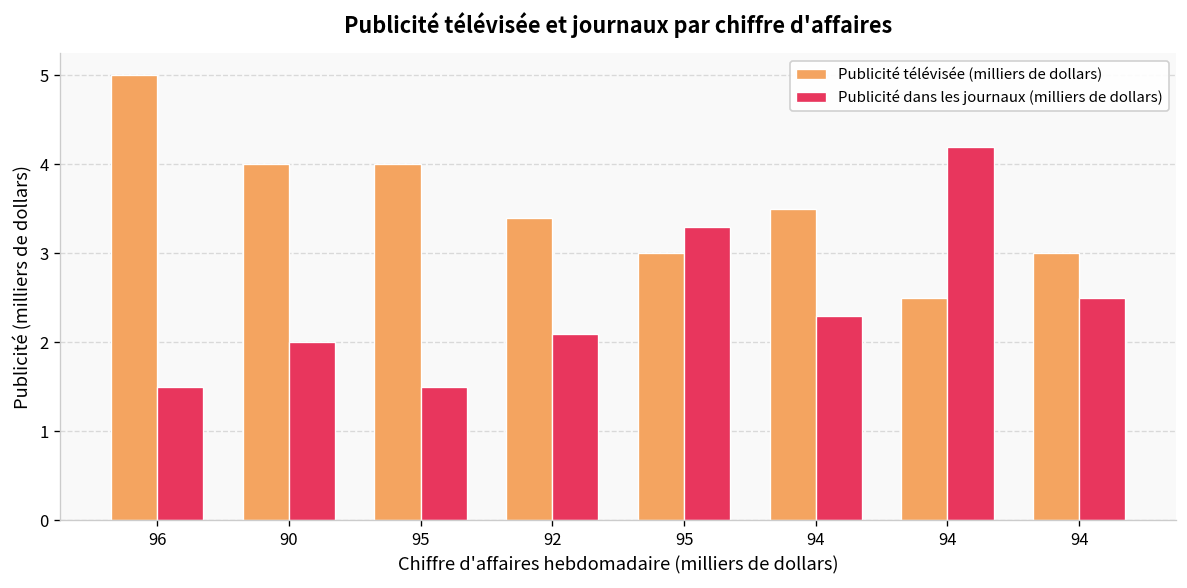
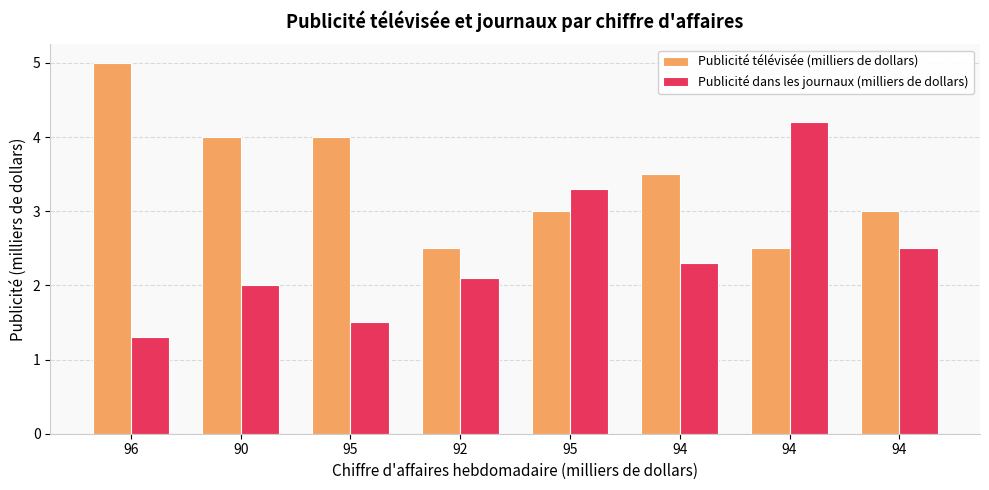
Publicité dans les journaux (milliers de dollars), 96: 1.5 -> 1.3
Publicité télévisée (milliers de dollars), 92: 3.4 -> 2.5
